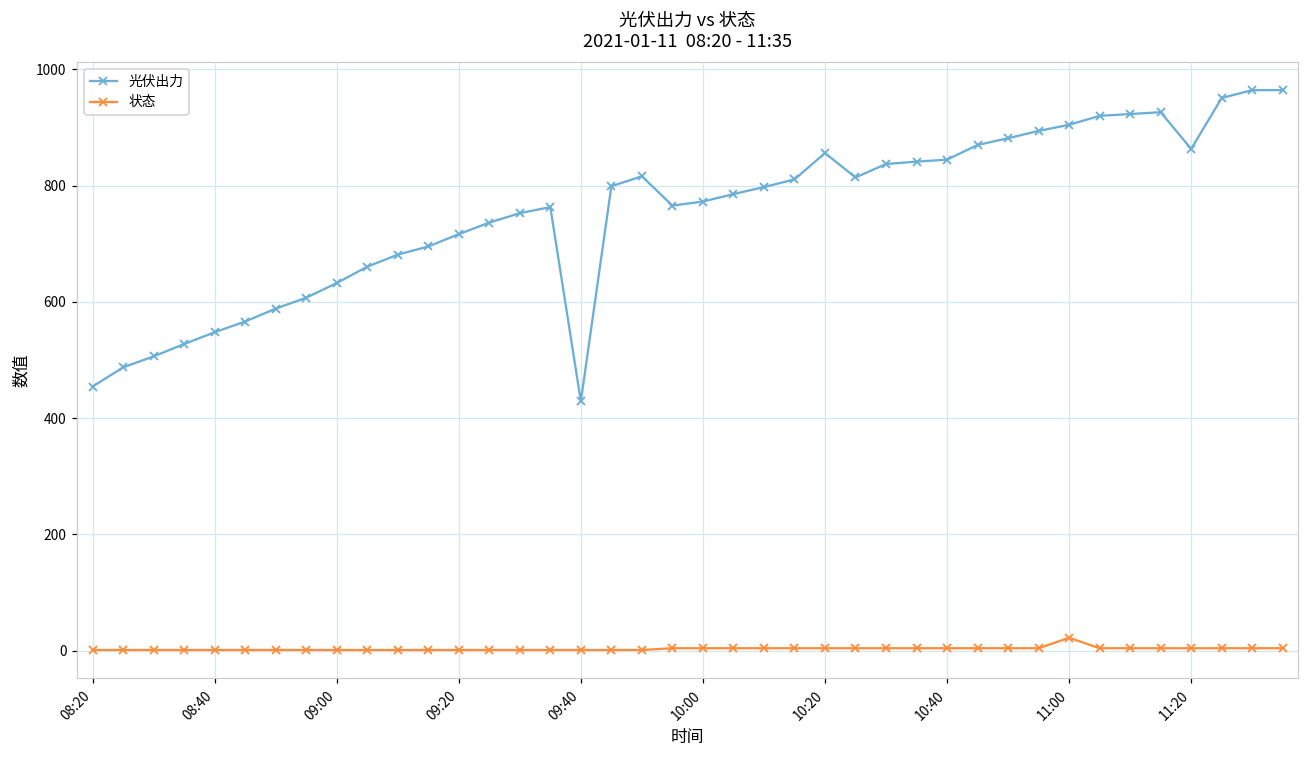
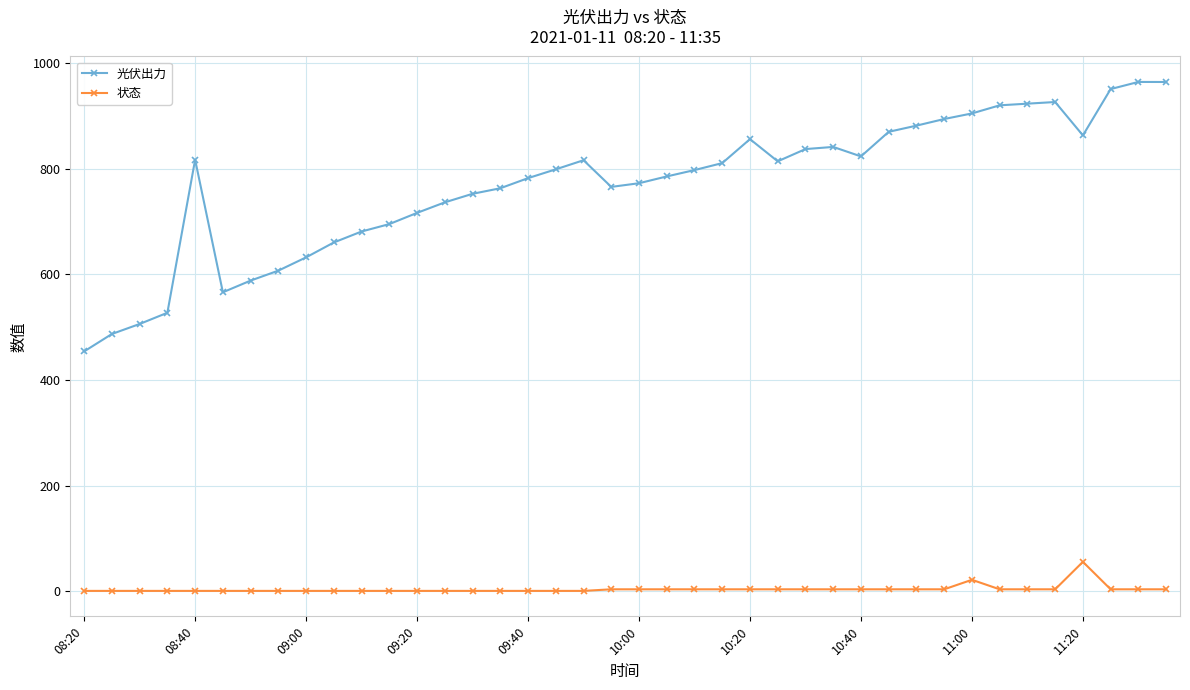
光伏出力, 08:40: 550 -> 820
光伏出力, 09:40: 430 -> 780
光伏出力, 10:40: 840 -> 820
状态, 11:20: 0 -> 60
